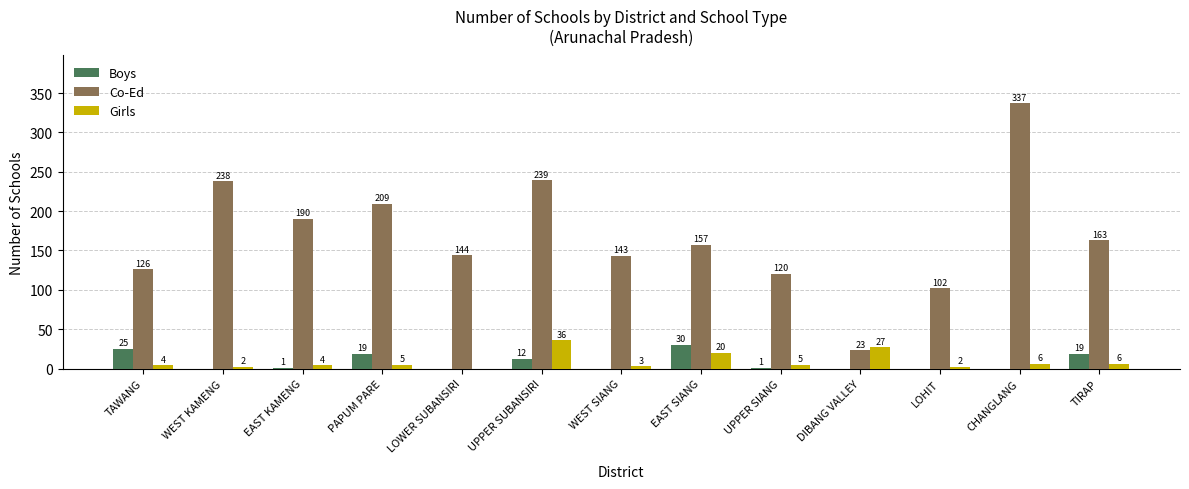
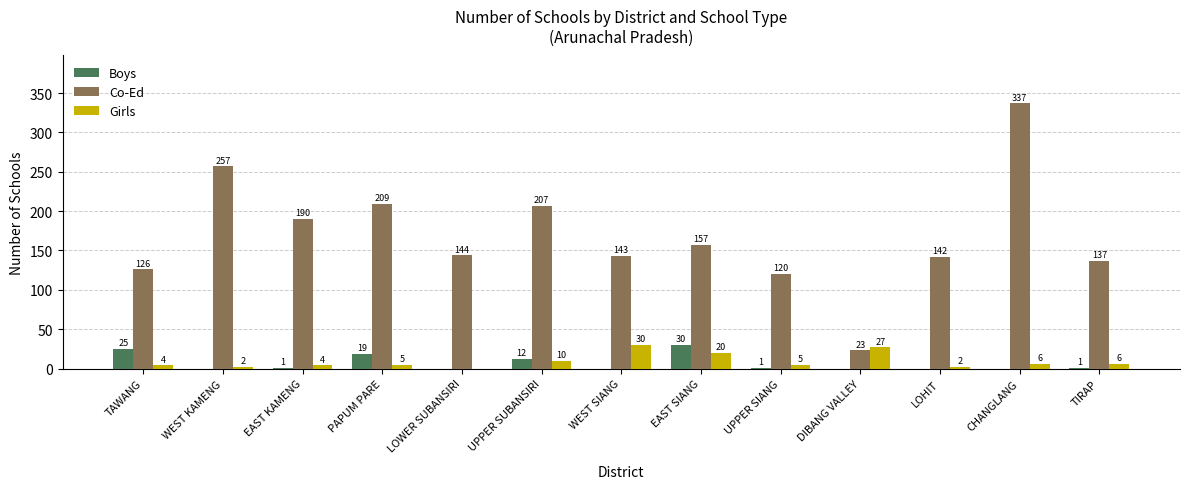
Co-Ed, WEST KAMENG: 238 -> 257
Co-Ed, UPPER SUBANSIRI: 239 -> 207
Girls, UPPER SUBANSIRI: 36 -> 10
Girls, WEST SIANG: 3 -> 30
Co-Ed, LOHIT: 102 -> 142
Boys, TIRAP: 19 -> 1
Co-Ed, TIRAP: 163 -> 137
